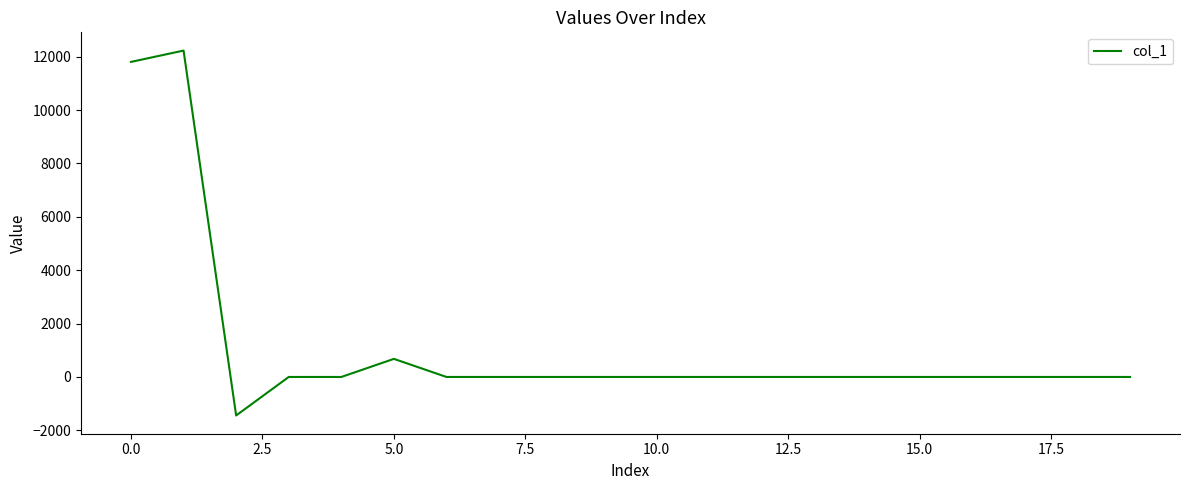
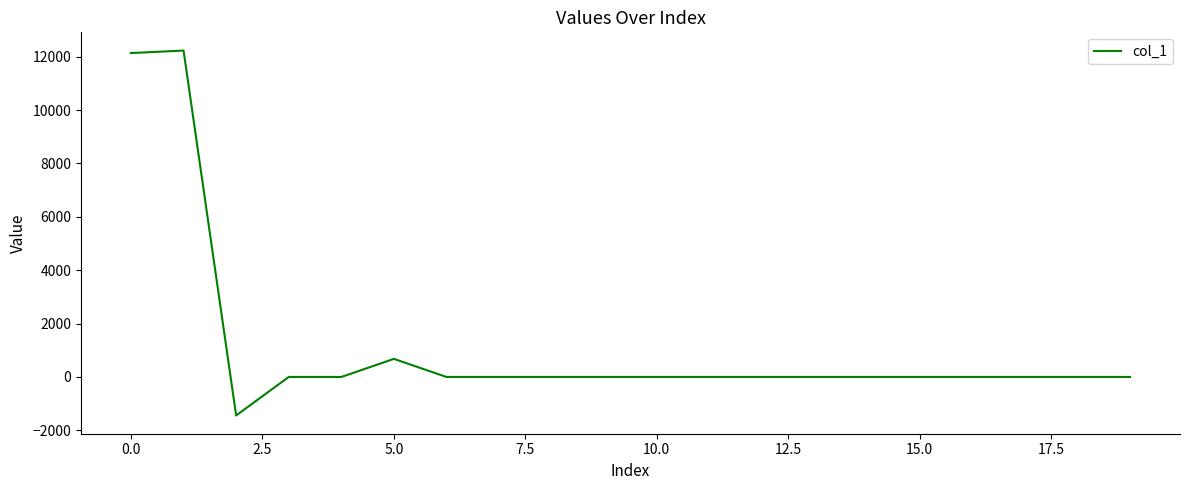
0.0: 11800 -> 12100
